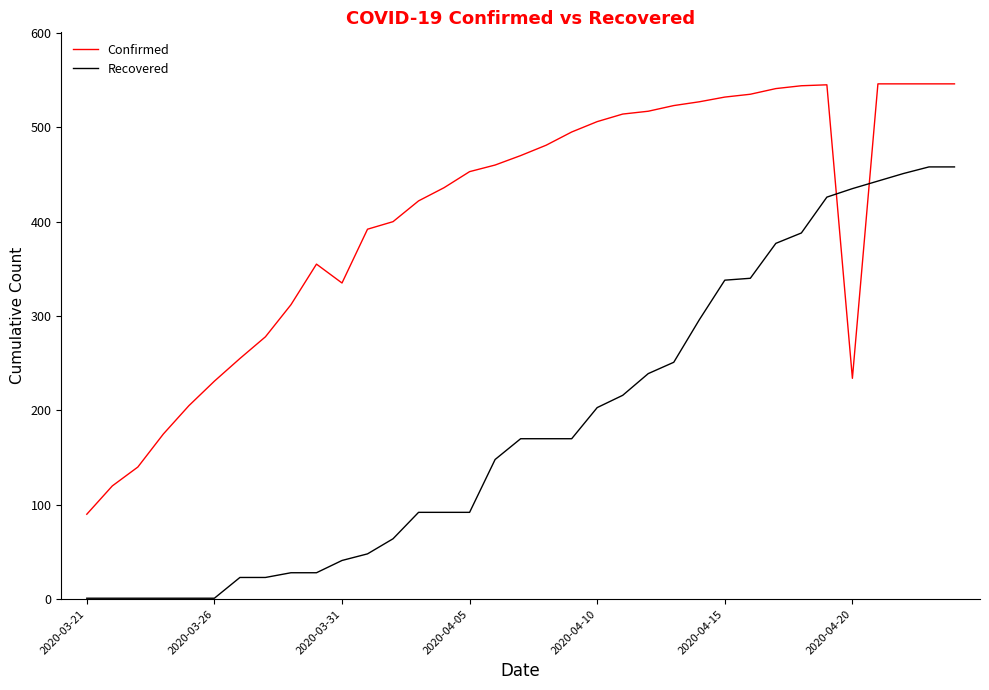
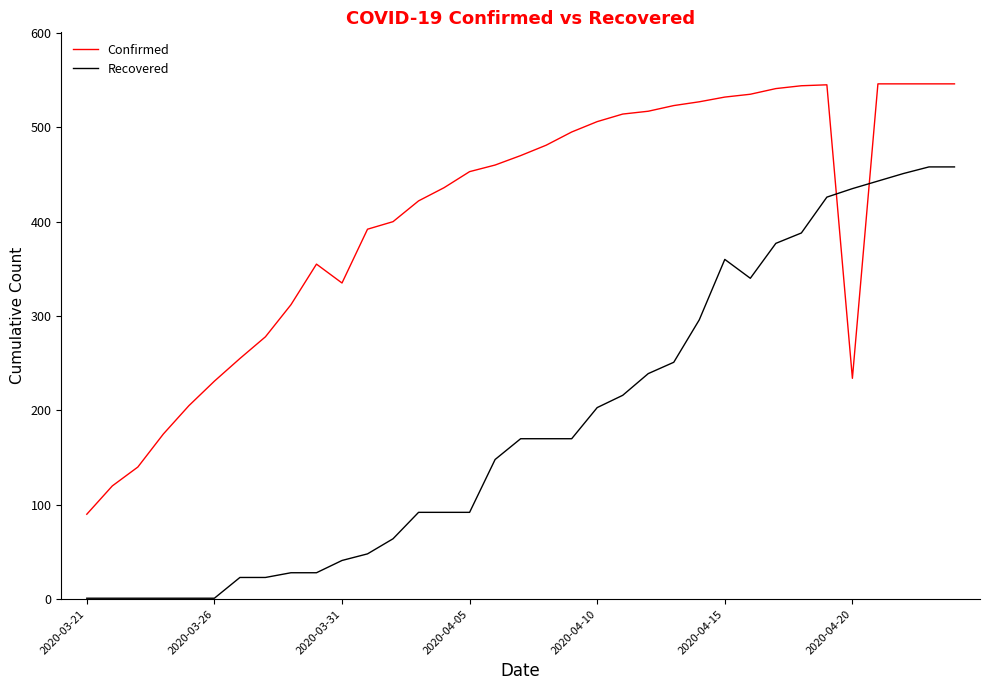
Recovered, 2020-04-15: 340 -> 360
